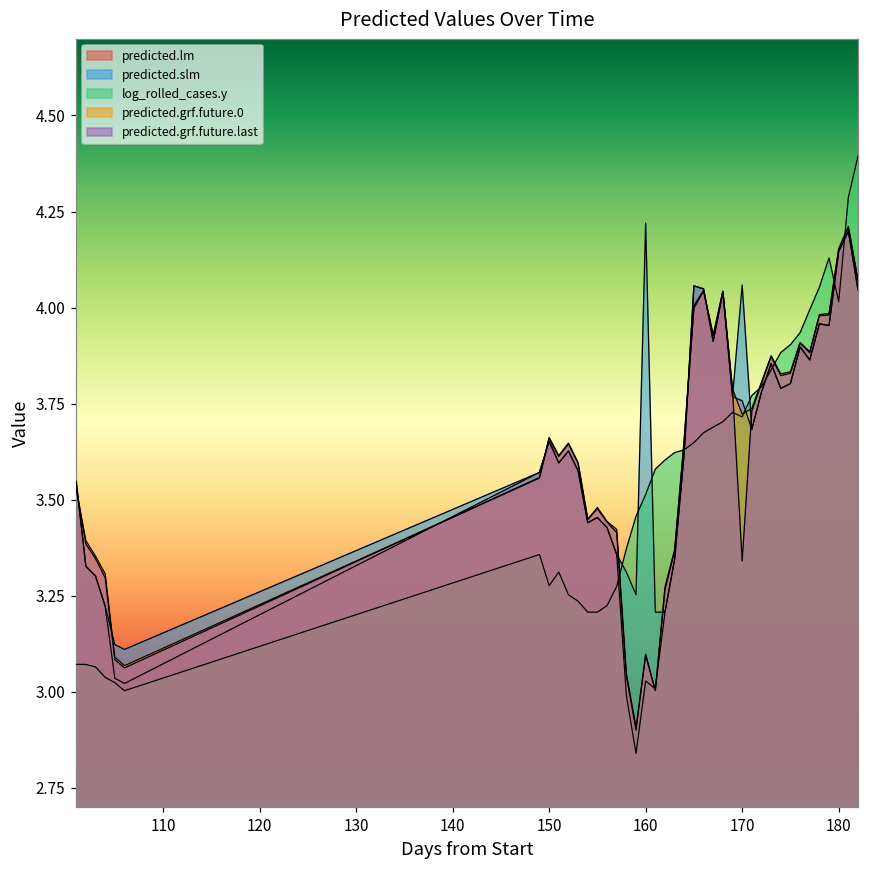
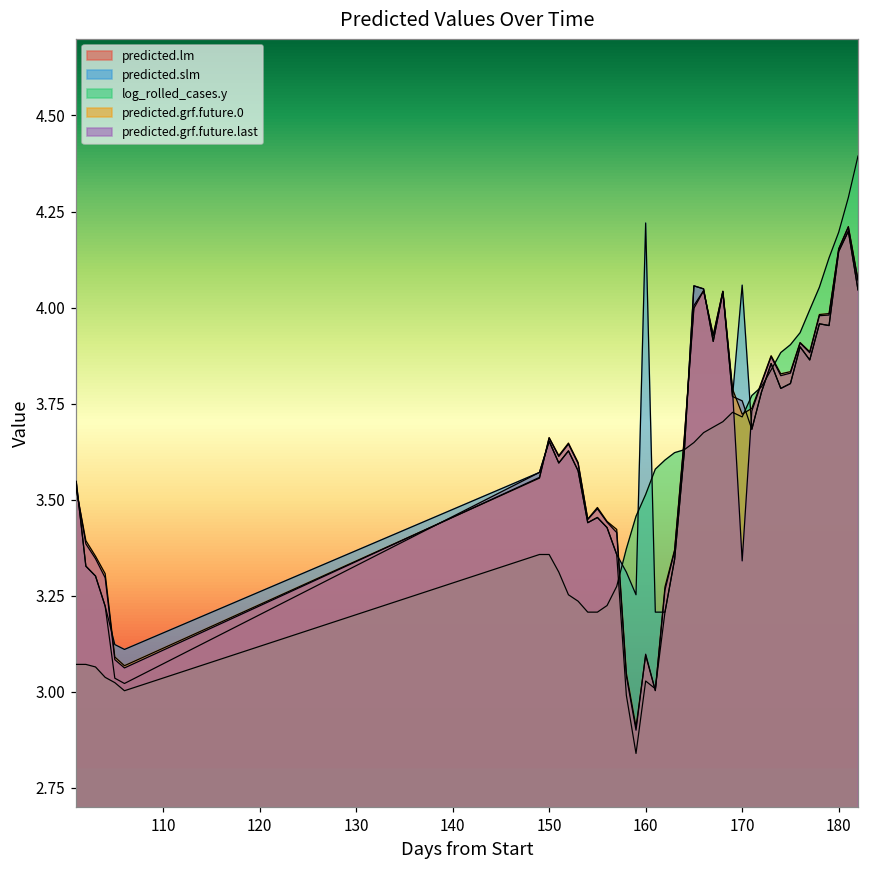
log_rolled_cases.y, 150: 3.28 -> 3.36
log_rolled_cases.y, 180: 4.02 -> 4.20
